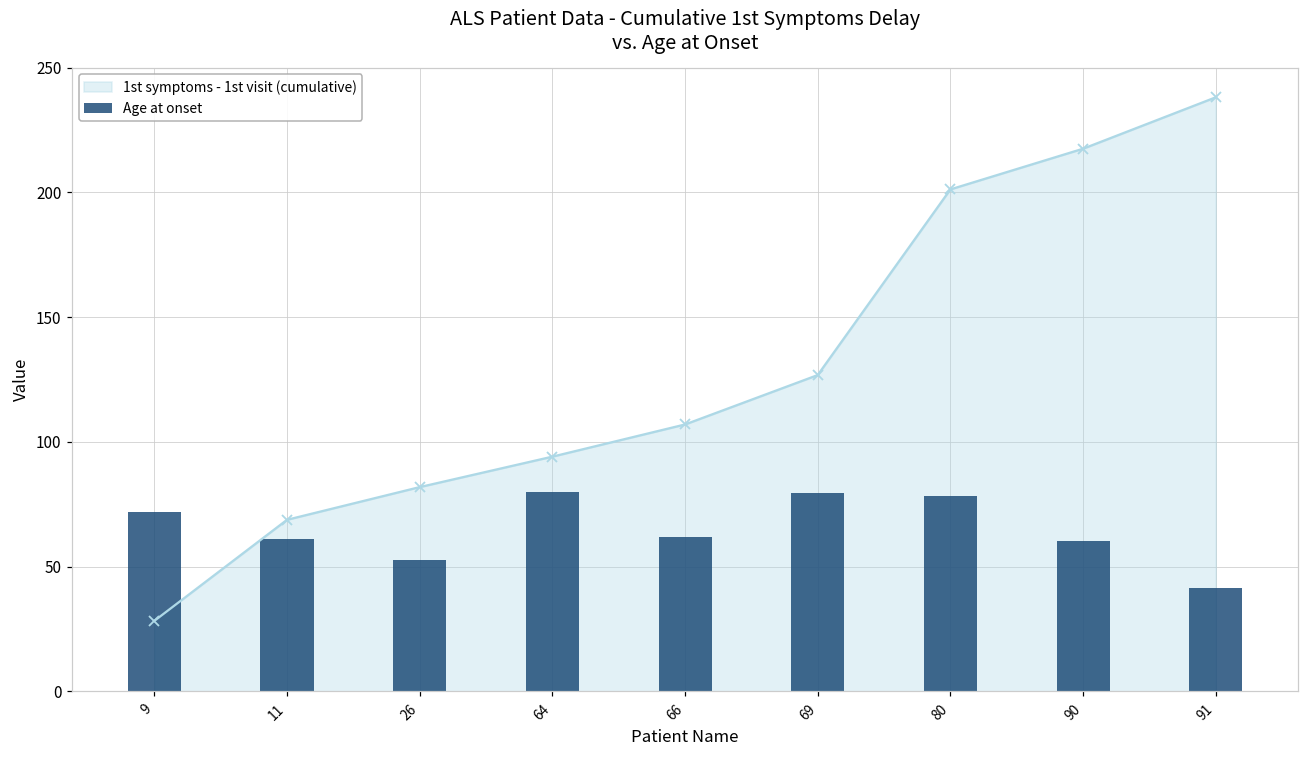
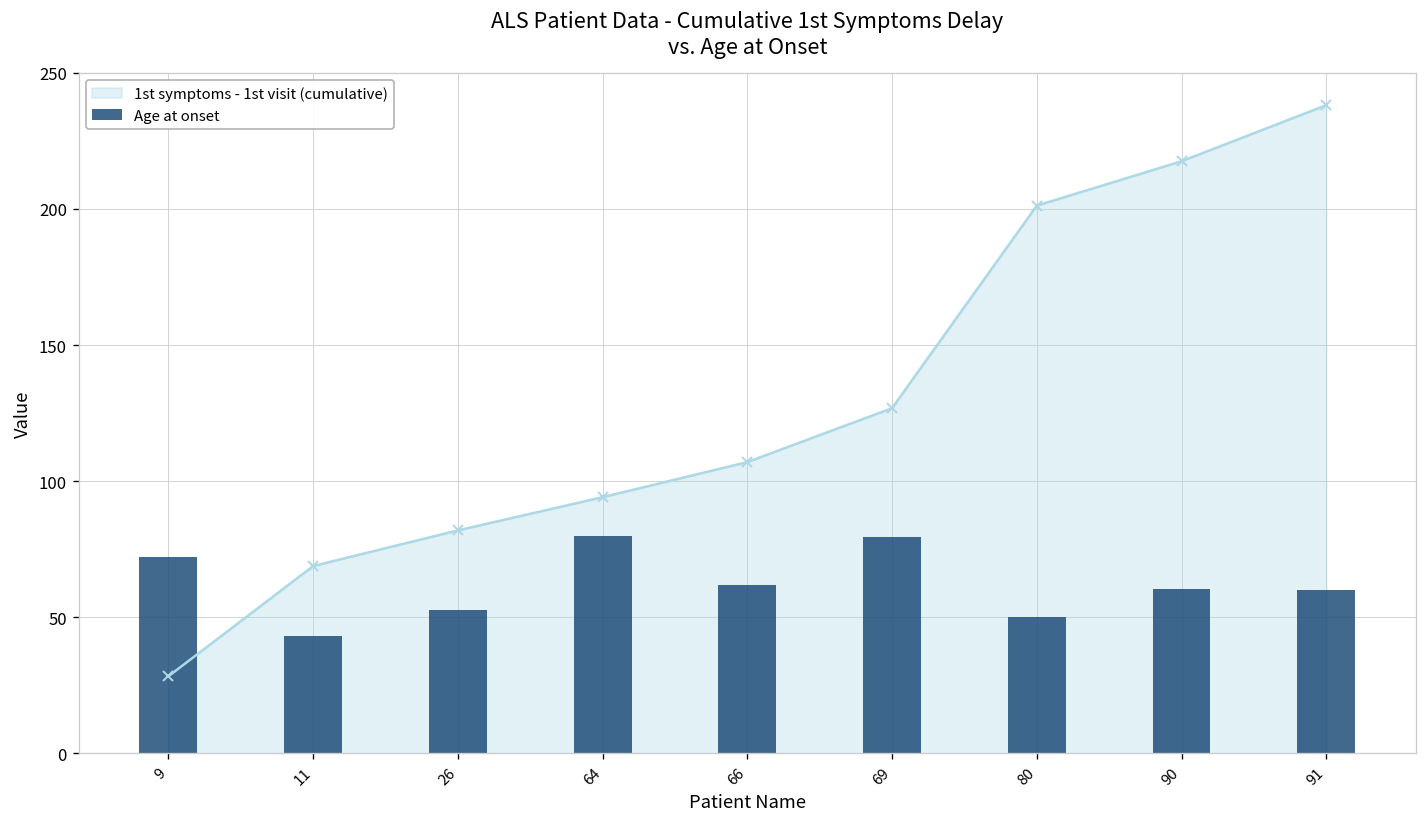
Age at onset, 11: 61 -> 43
Age at onset, 80: 79 -> 50
Age at onset, 91: 41 -> 60
